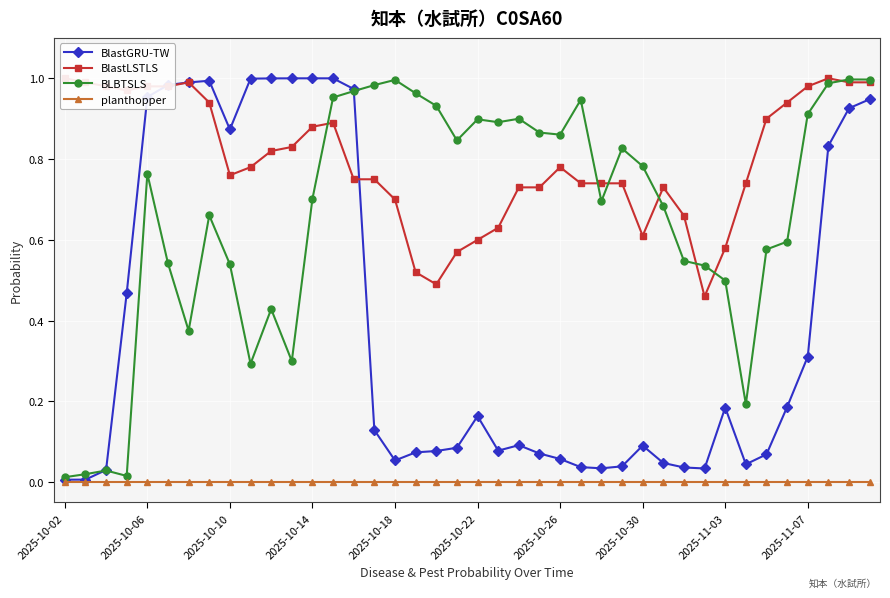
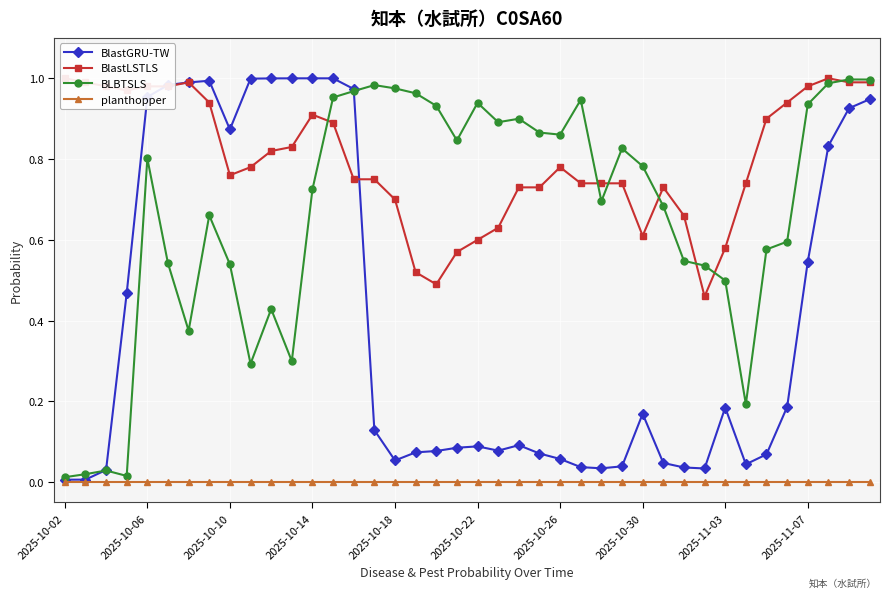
BLBTSLS, 2025-10-06: 0.76 -> 0.80
BlastLSTLS, 2025-10-14: 0.88 -> 0.91
BLBTSLS, 2025-10-14: 0.70 -> 0.73
BLBTSLS, 2025-10-18: 1.00 -> 0.98
BlastGRU-TW, 2025-10-22: 0.16 -> 0.09
BLBTSLS, 2025-10-22: 0.90 -> 0.94
BlastGRU-TW, 2025-10-30: 0.09 -> 0.17
BlastGRU-TW, 2025-11-07: 0.31 -> 0.55
BLBTSLS, 2025-11-07: 0.91 -> 0.94
